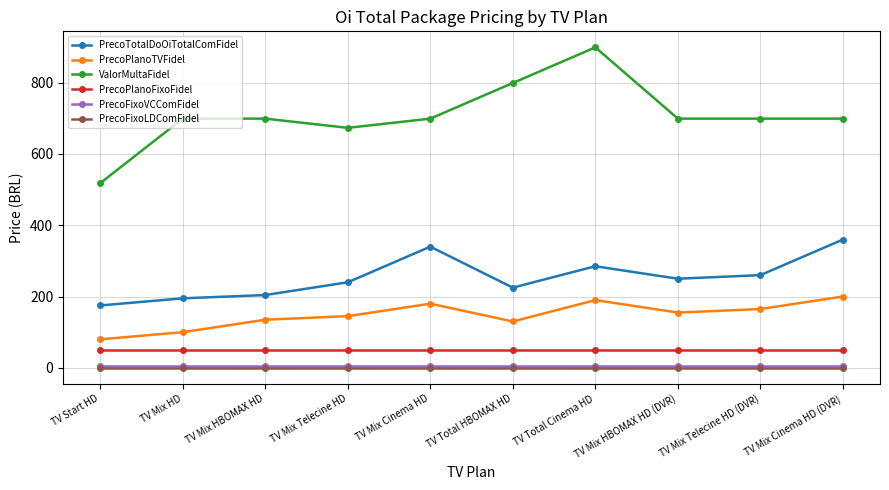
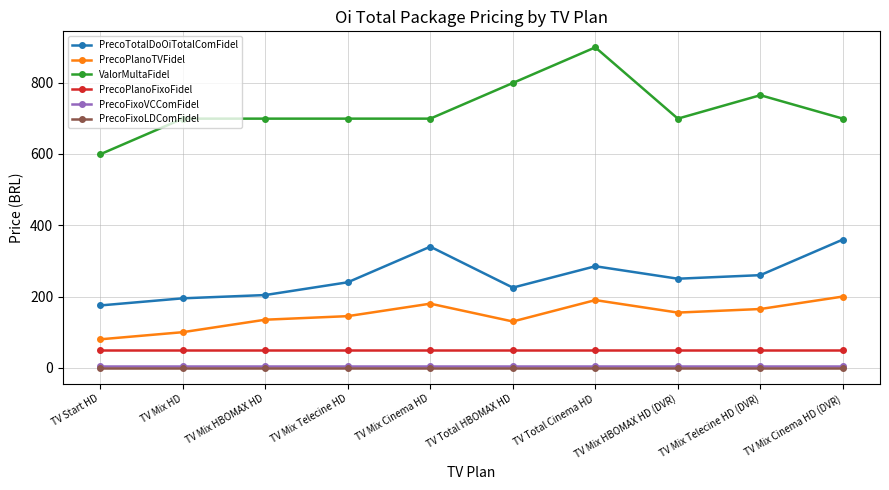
ValorMultaFidel, TV Start HD: 520 -> 600
ValorMultaFidel, TV Mix Telecine HD: 670 -> 700
ValorMultaFidel, TV Mix Telecine HD (DVR): 700 -> 760
